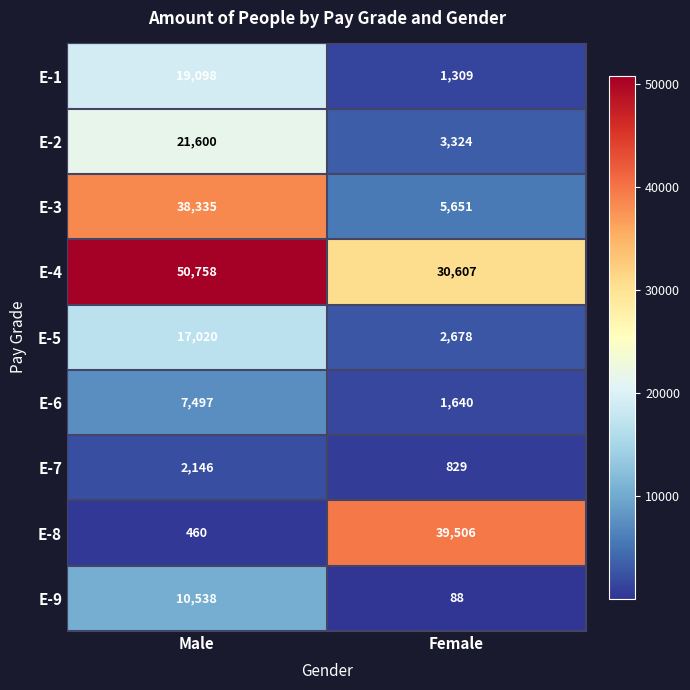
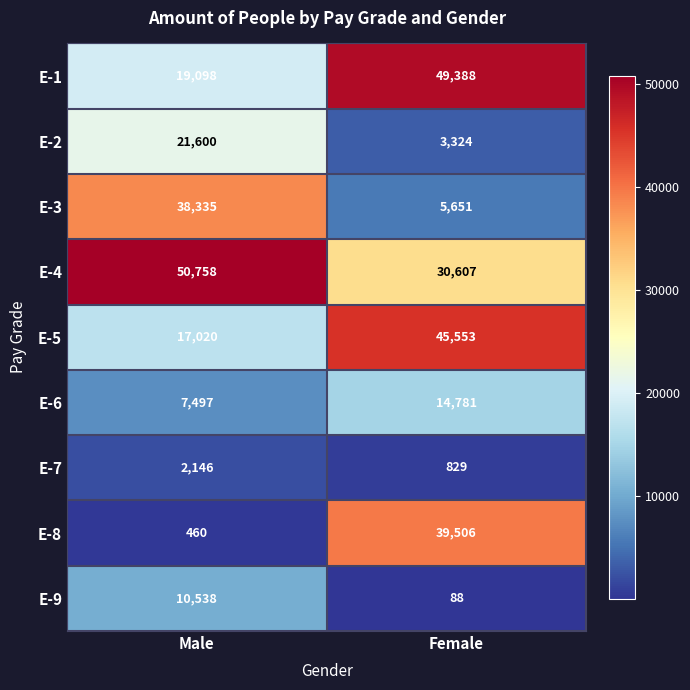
E-1, Female: 1,309 -> 49,388
E-5, Female: 2,678 -> 45,553
E-6, Female: 1,640 -> 14,781
